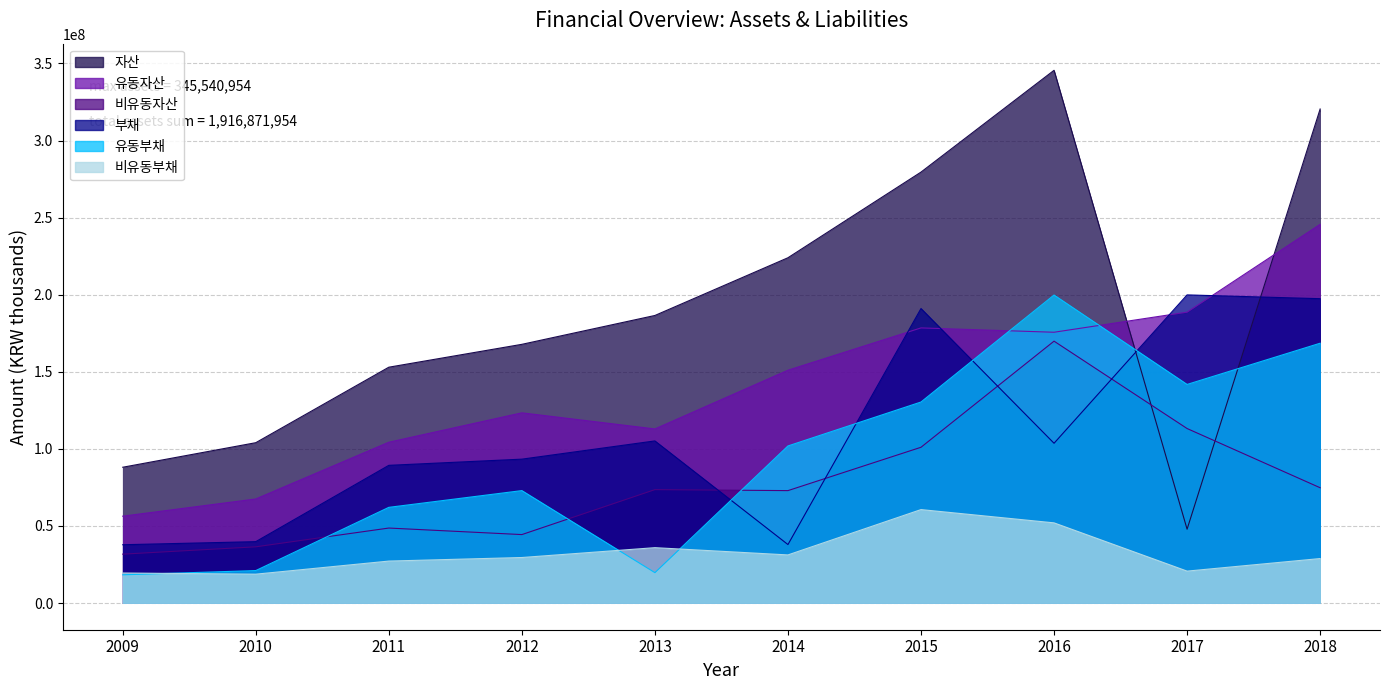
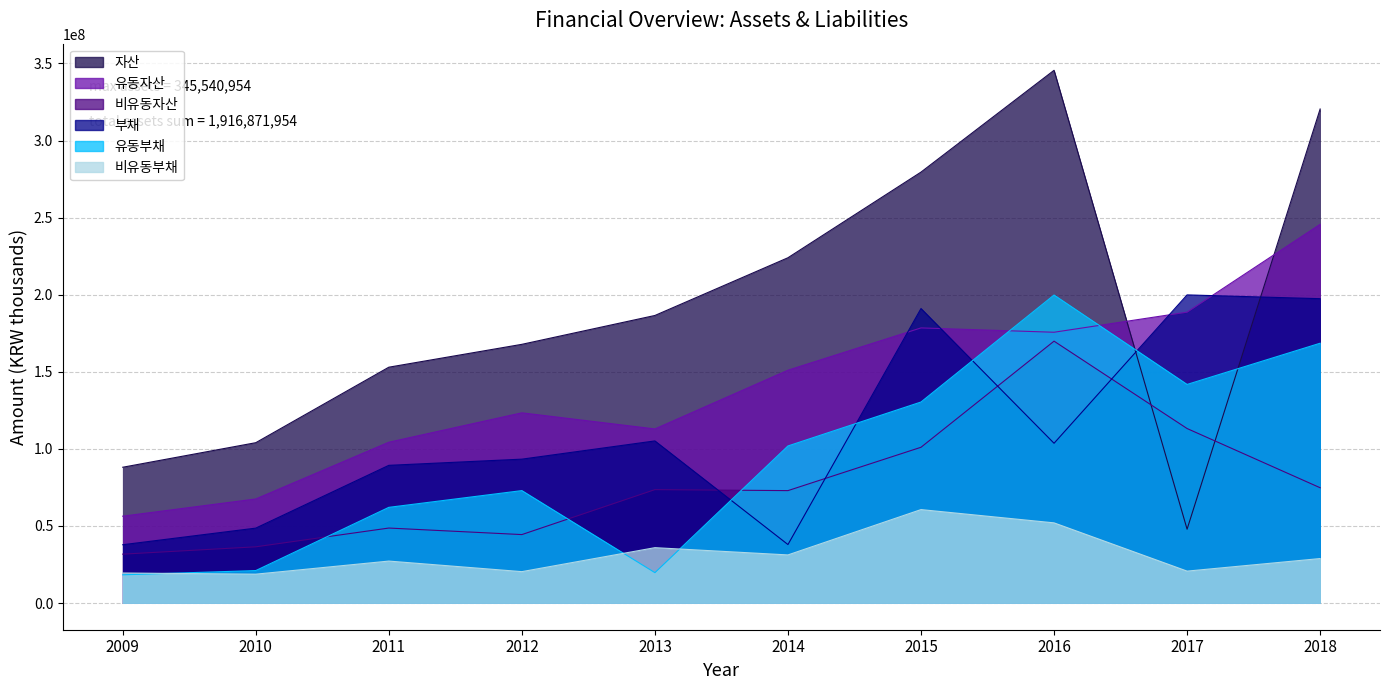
부채, 2010: 40000000 -> 49000000
비유동부채, 2012: 30000000 -> 20000000
